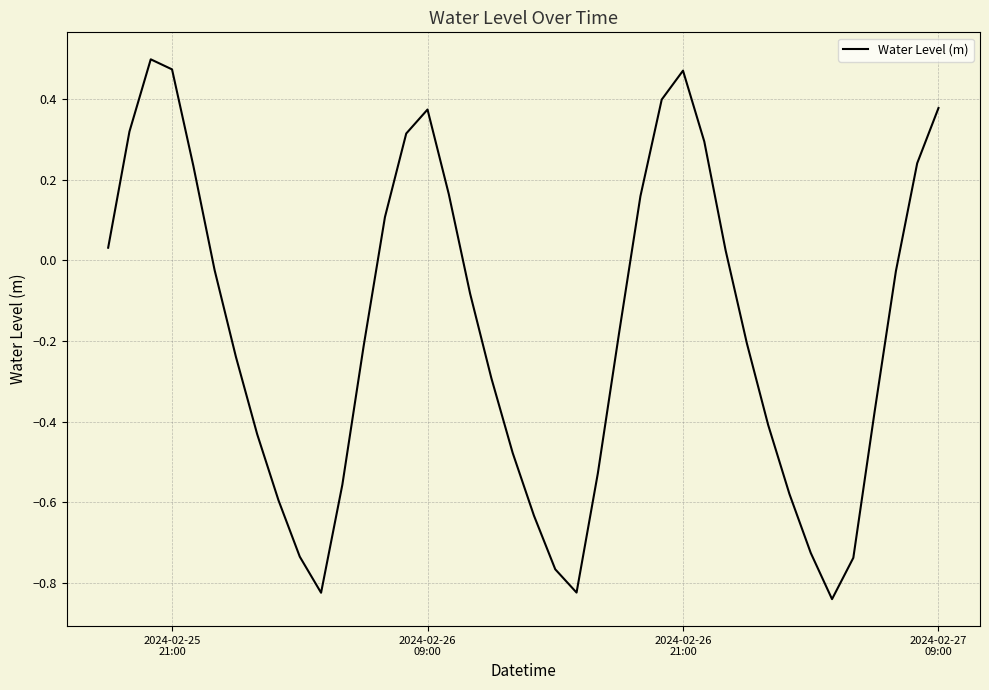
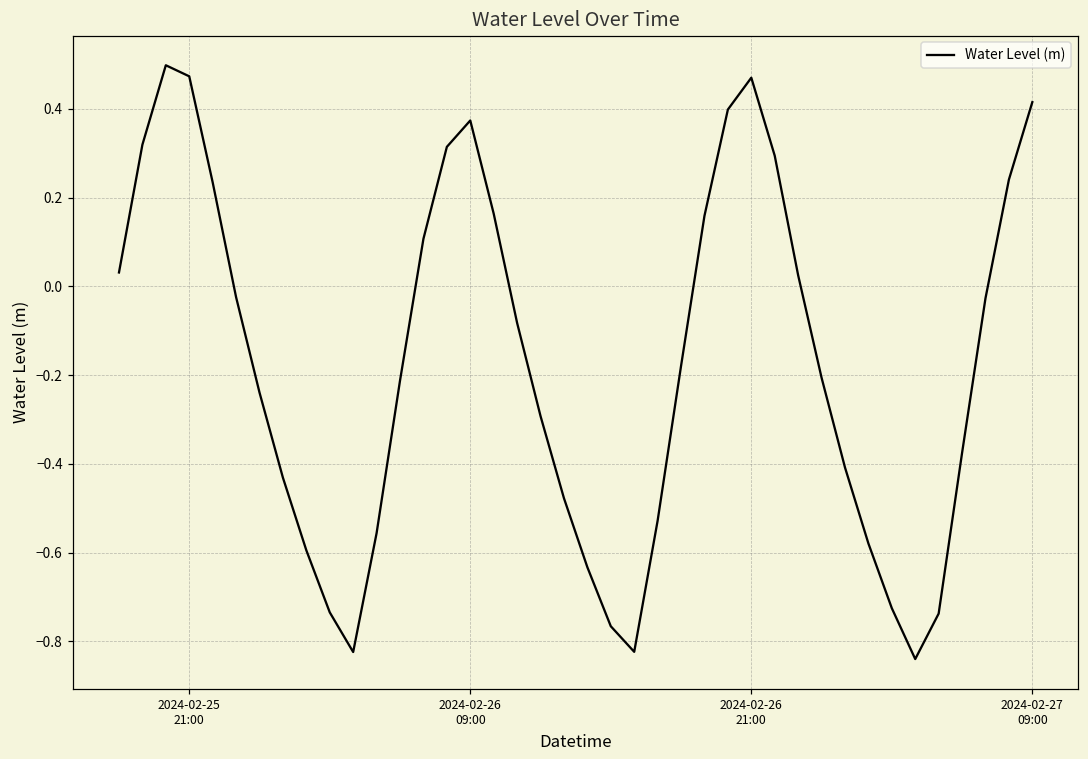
2024-02-27 09:00: 0.38 -> 0.42
